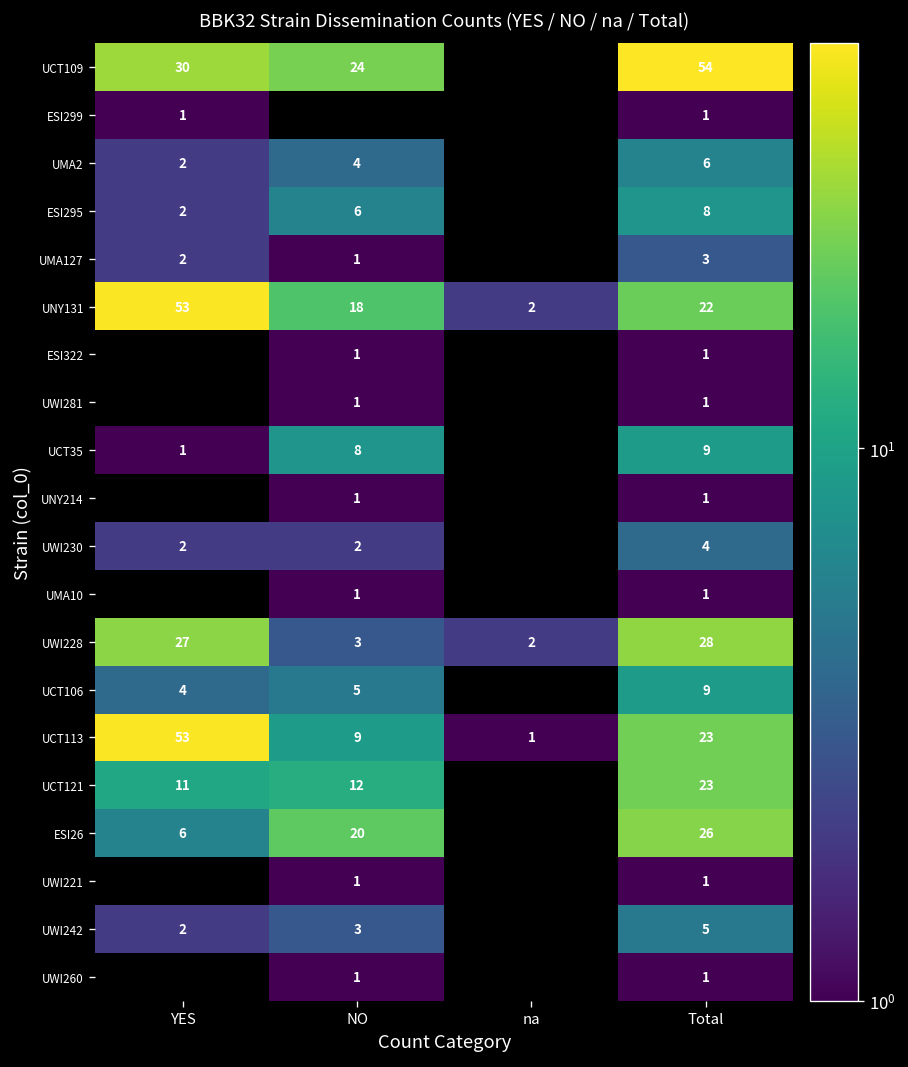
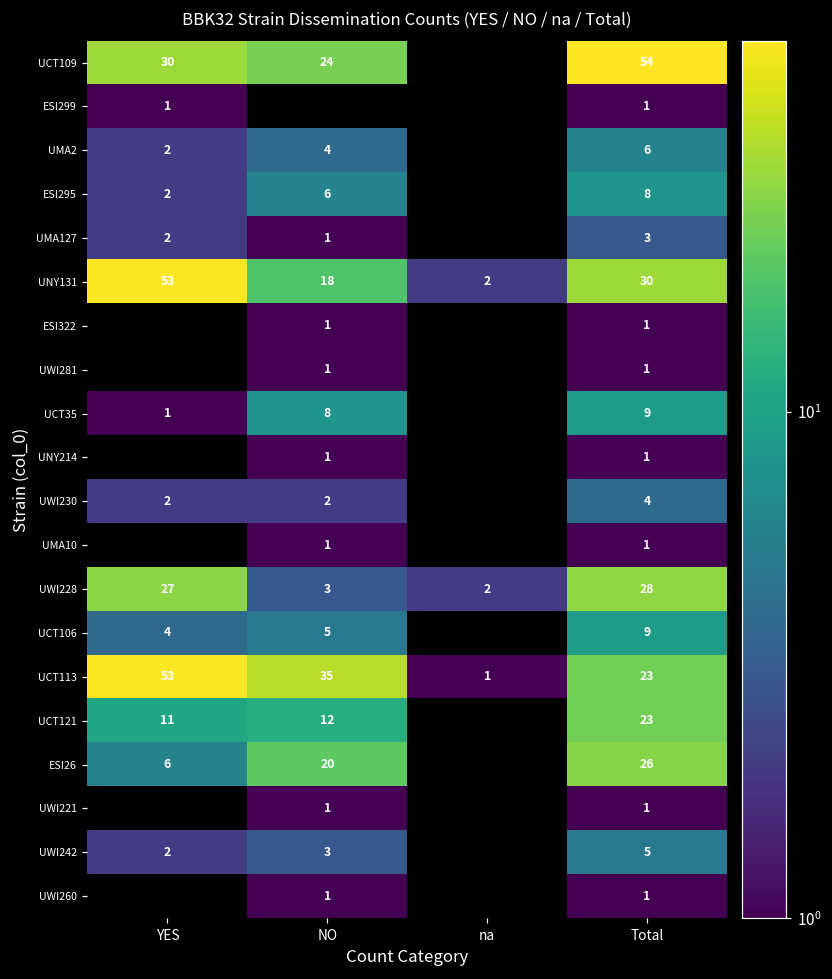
UNY131, Total: 22 -> 30
UCT113, NO: 9 -> 35
